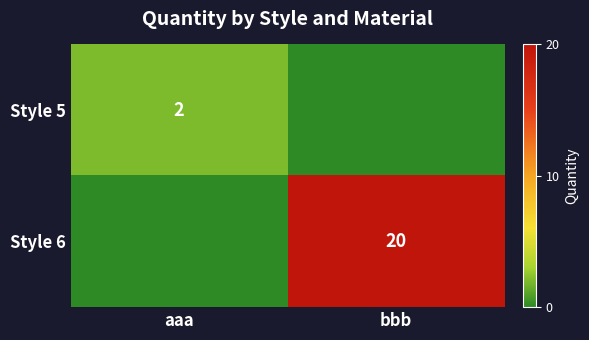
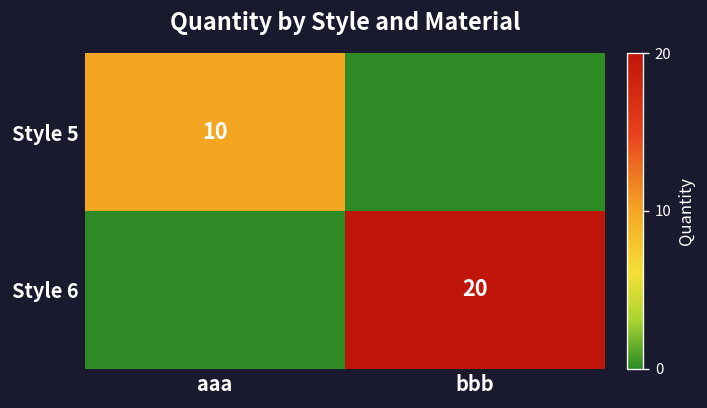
Style 5, aaa: 2 -> 10
